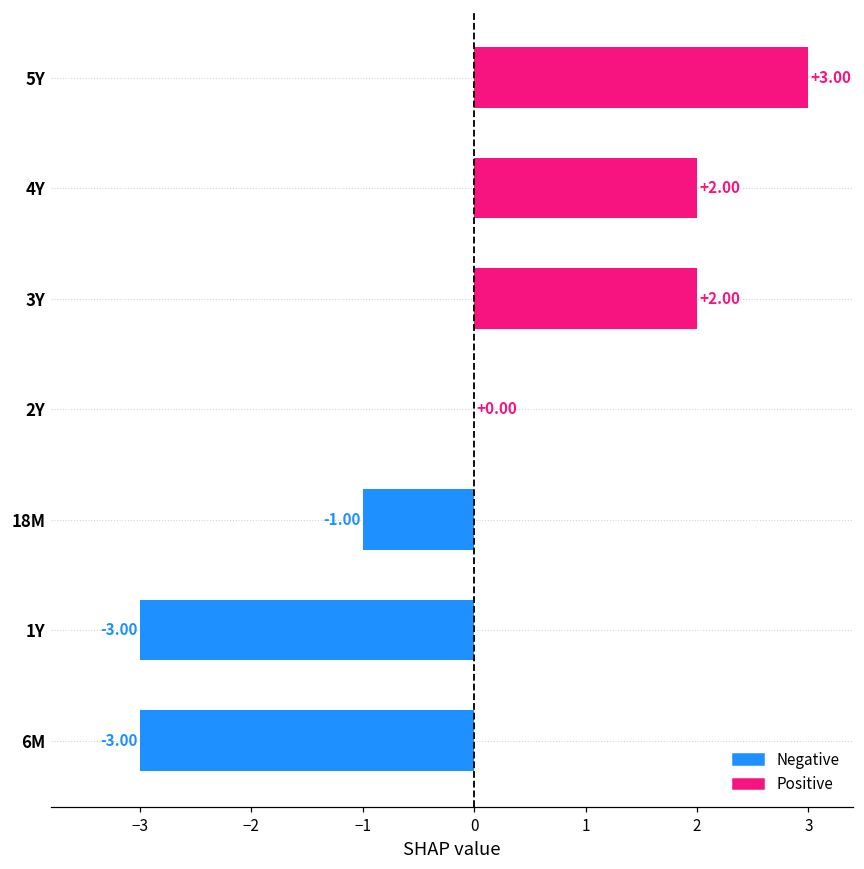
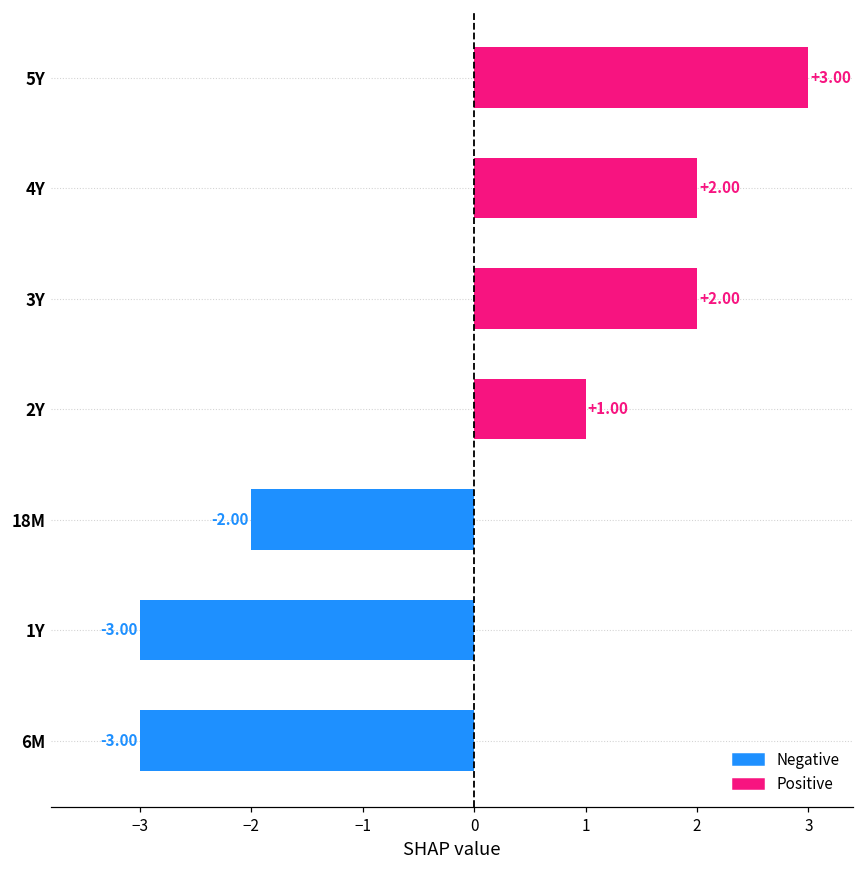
2Y: +0.00 -> +1.00
18M: -1.00 -> -2.00
